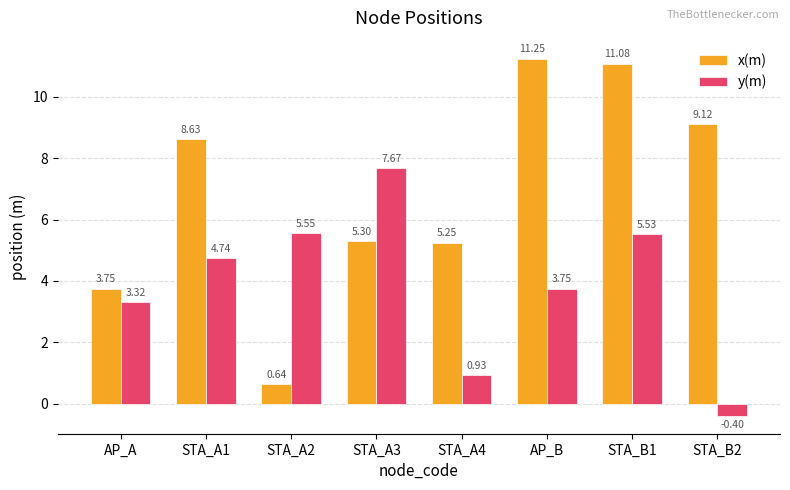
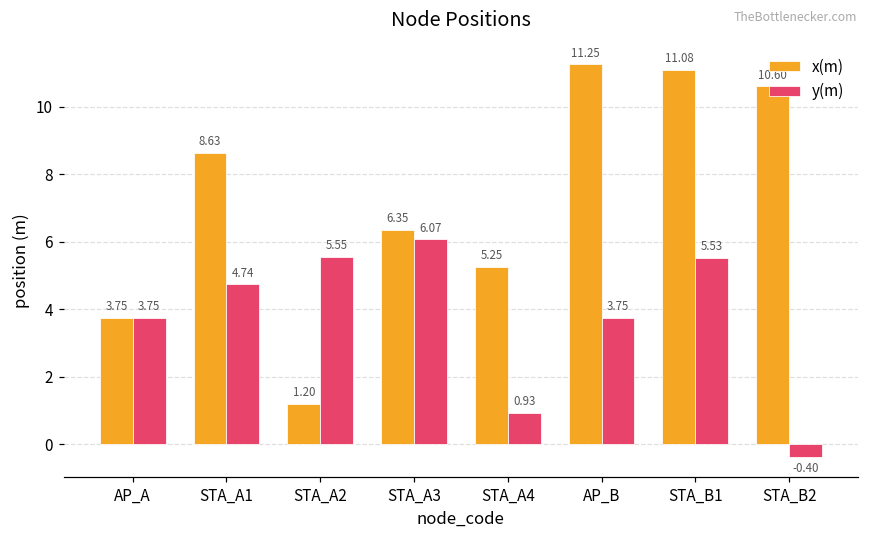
y(m), AP_A: 3.32 -> 3.75
x(m), STA_A2: 0.64 -> 1.20
x(m), STA_A3: 5.30 -> 6.35
y(m), STA_A3: 7.67 -> 6.07
x(m), STA_B2: 9.12 -> 10.60
